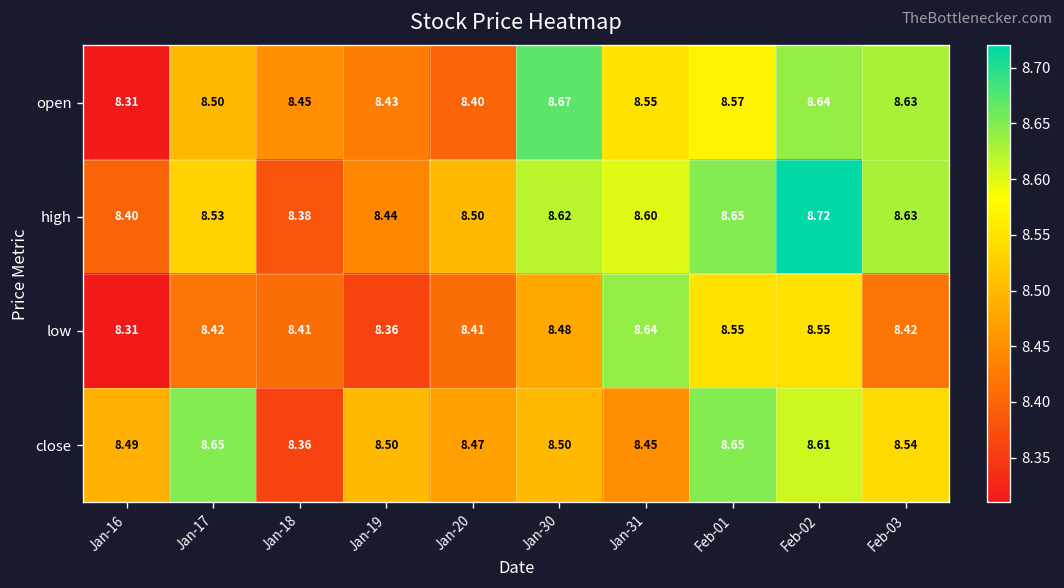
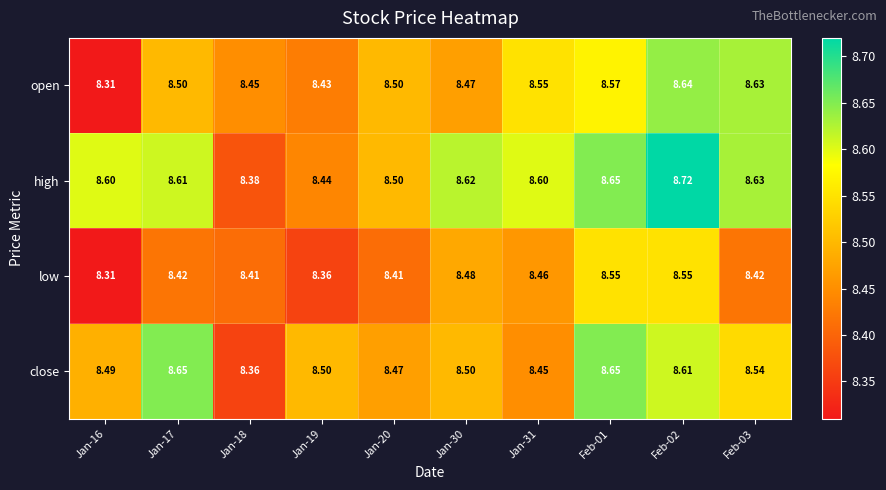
open, Jan-20: 8.40 -> 8.50
open, Jan-30: 8.67 -> 8.47
high, Jan-16: 8.40 -> 8.60
high, Jan-17: 8.53 -> 8.61
low, Jan-31: 8.64 -> 8.46
